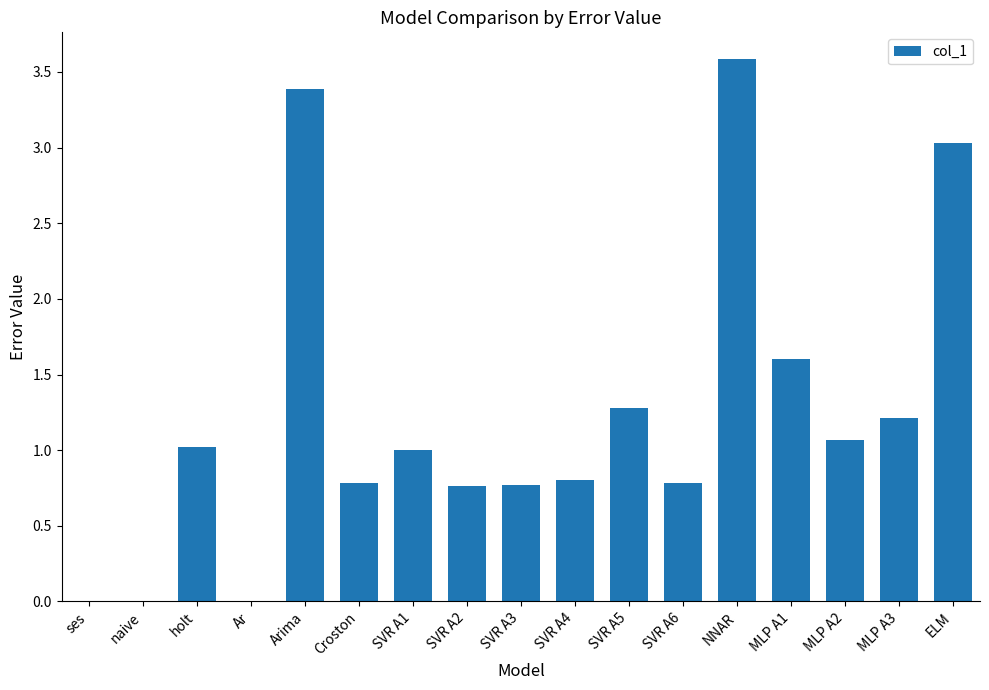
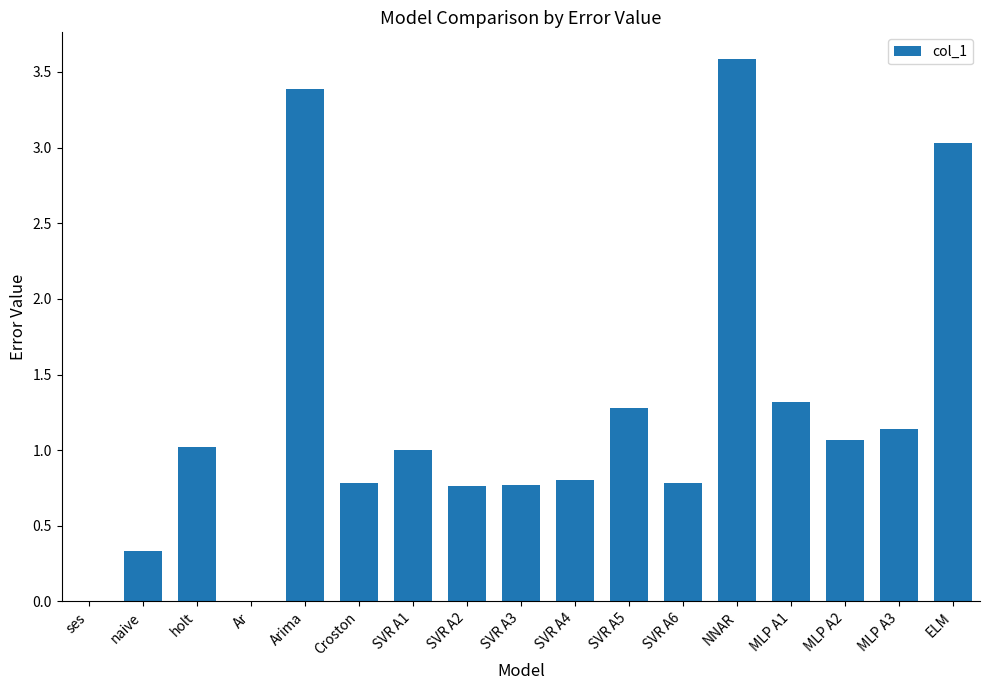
naive: 0.00 -> 0.33
MLP A1: 1.61 -> 1.32
MLP A3: 1.22 -> 1.14
